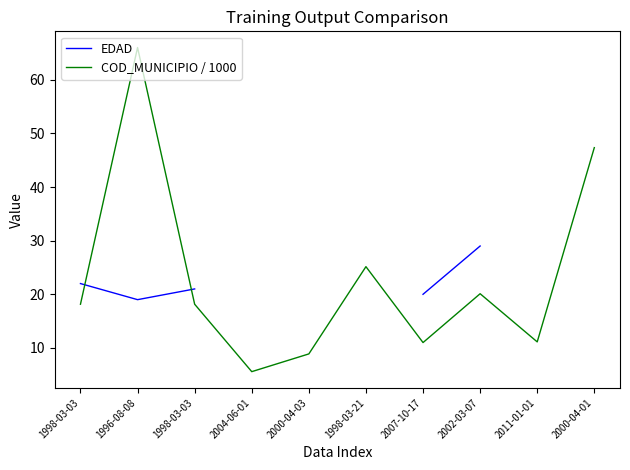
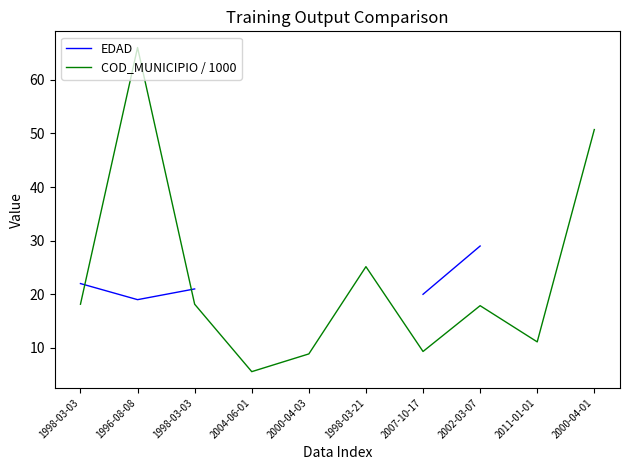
COD_MUNICIPIO / 1000, 2007-10-17: 11 -> 9
COD_MUNICIPIO / 1000, 2002-03-07: 20 -> 18
COD_MUNICIPIO / 1000, 2000-04-01: 47 -> 51
